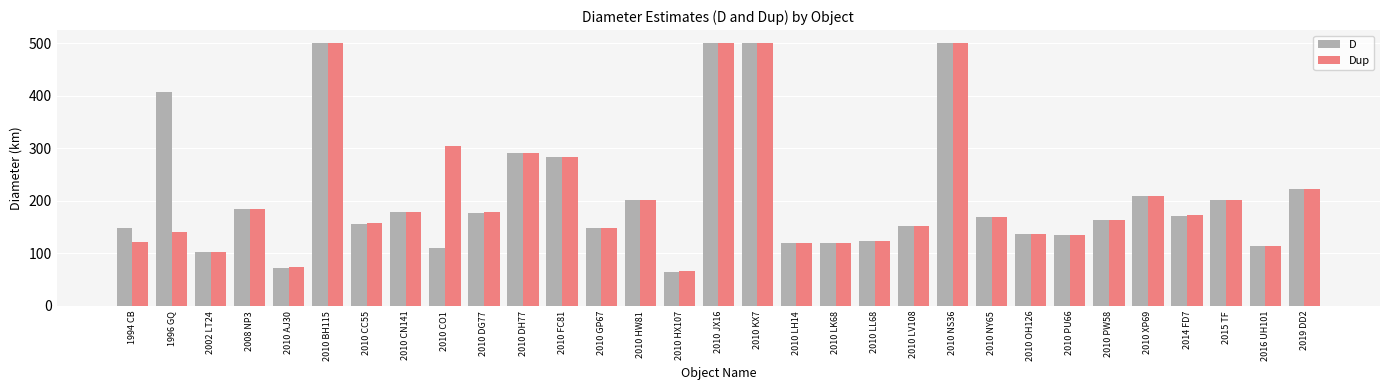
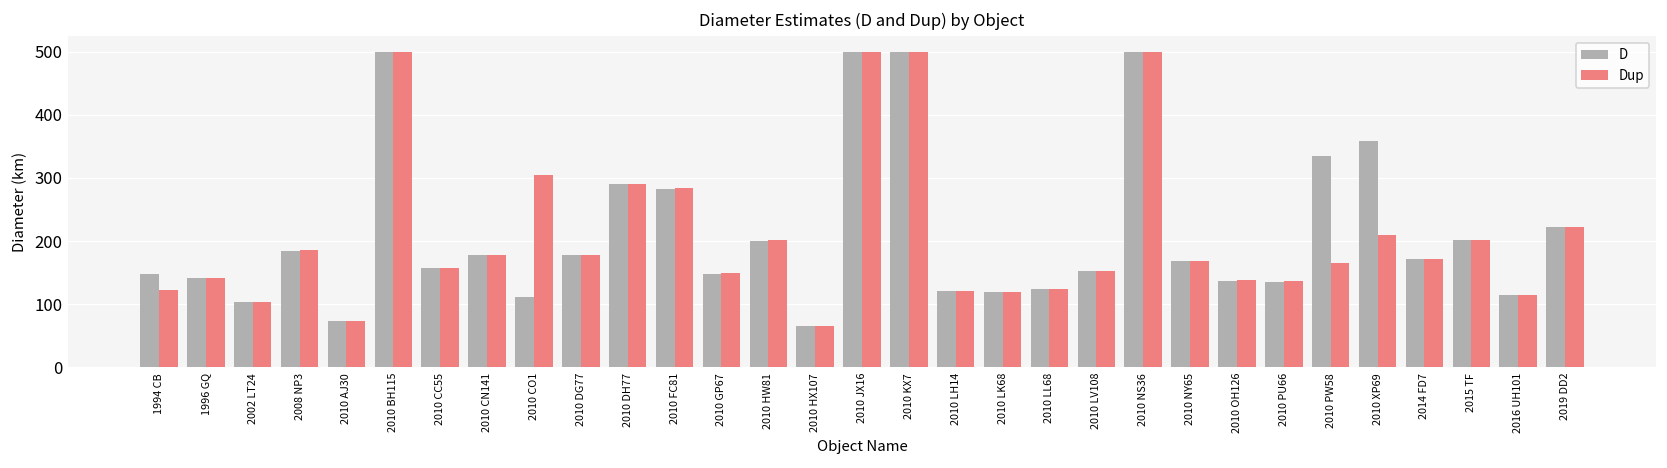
D, 1996 GQ: 410 -> 140
D, 2010 PW58: 160 -> 330
D, 2010 XP69: 210 -> 360
